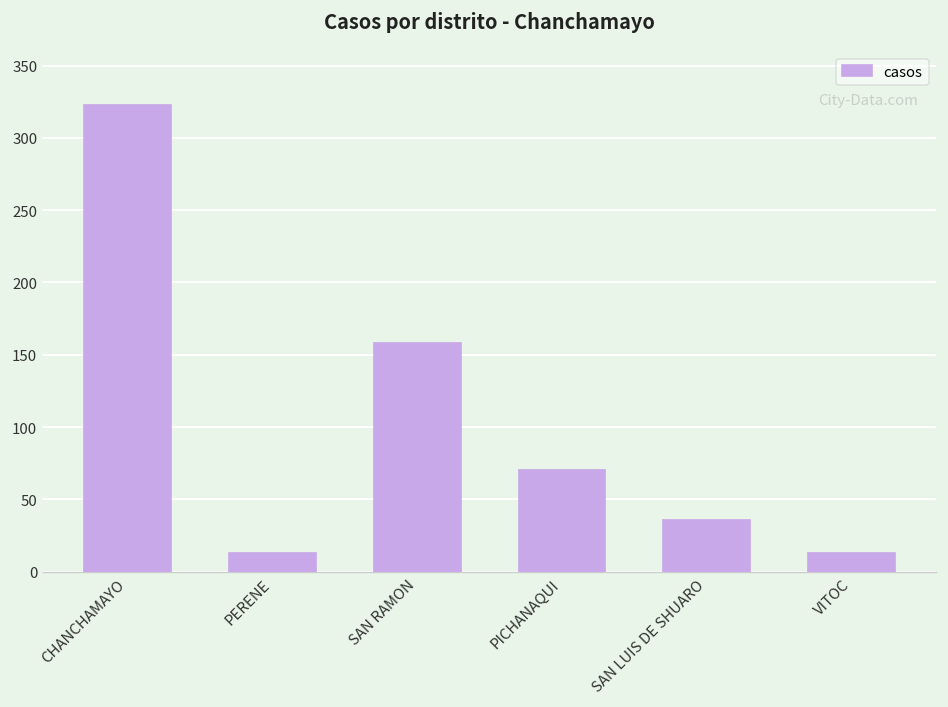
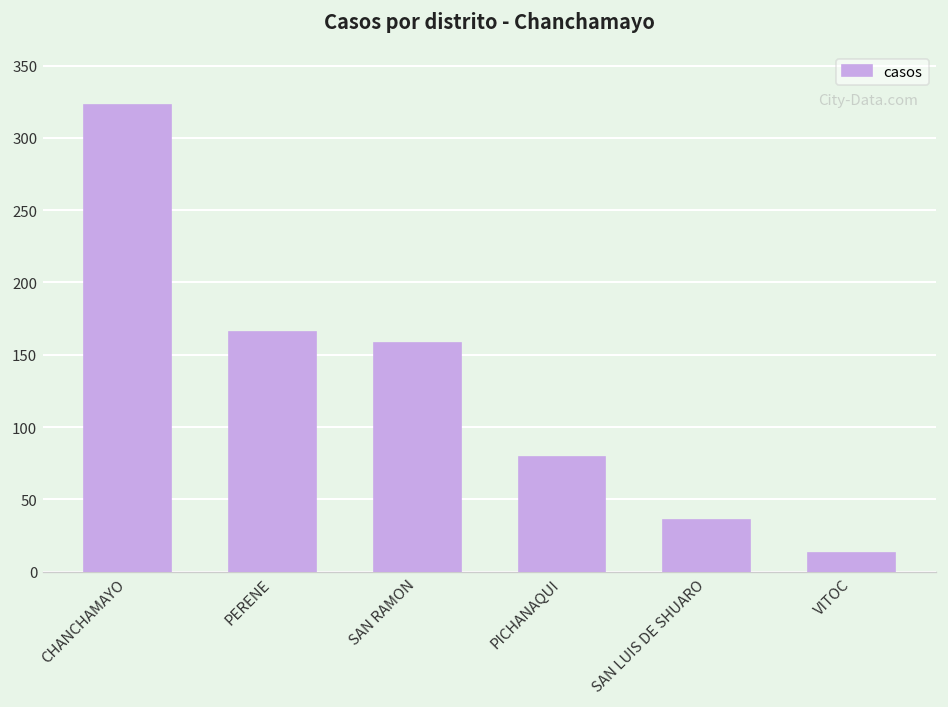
PERENE: 13 -> 166
PICHANAQUI: 70 -> 79
